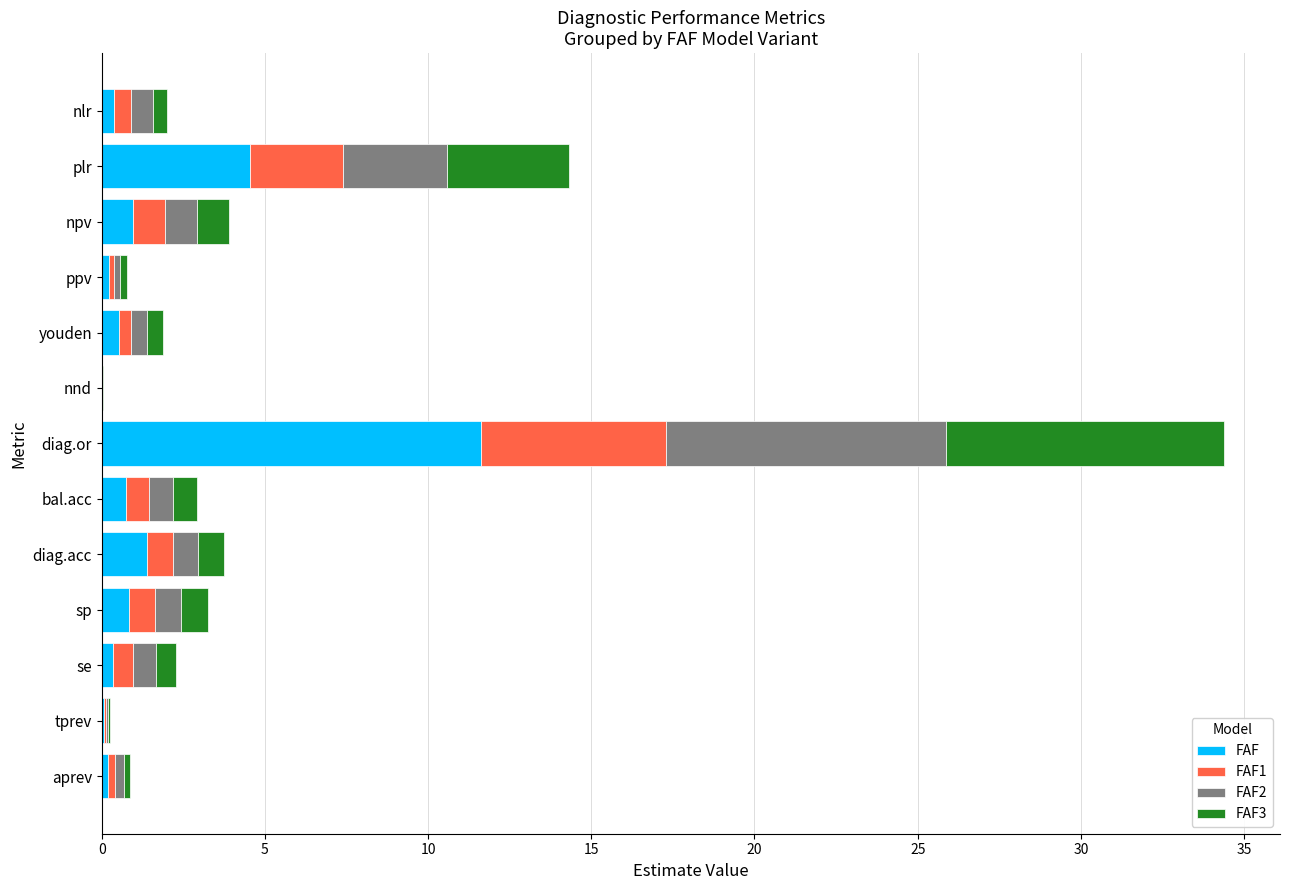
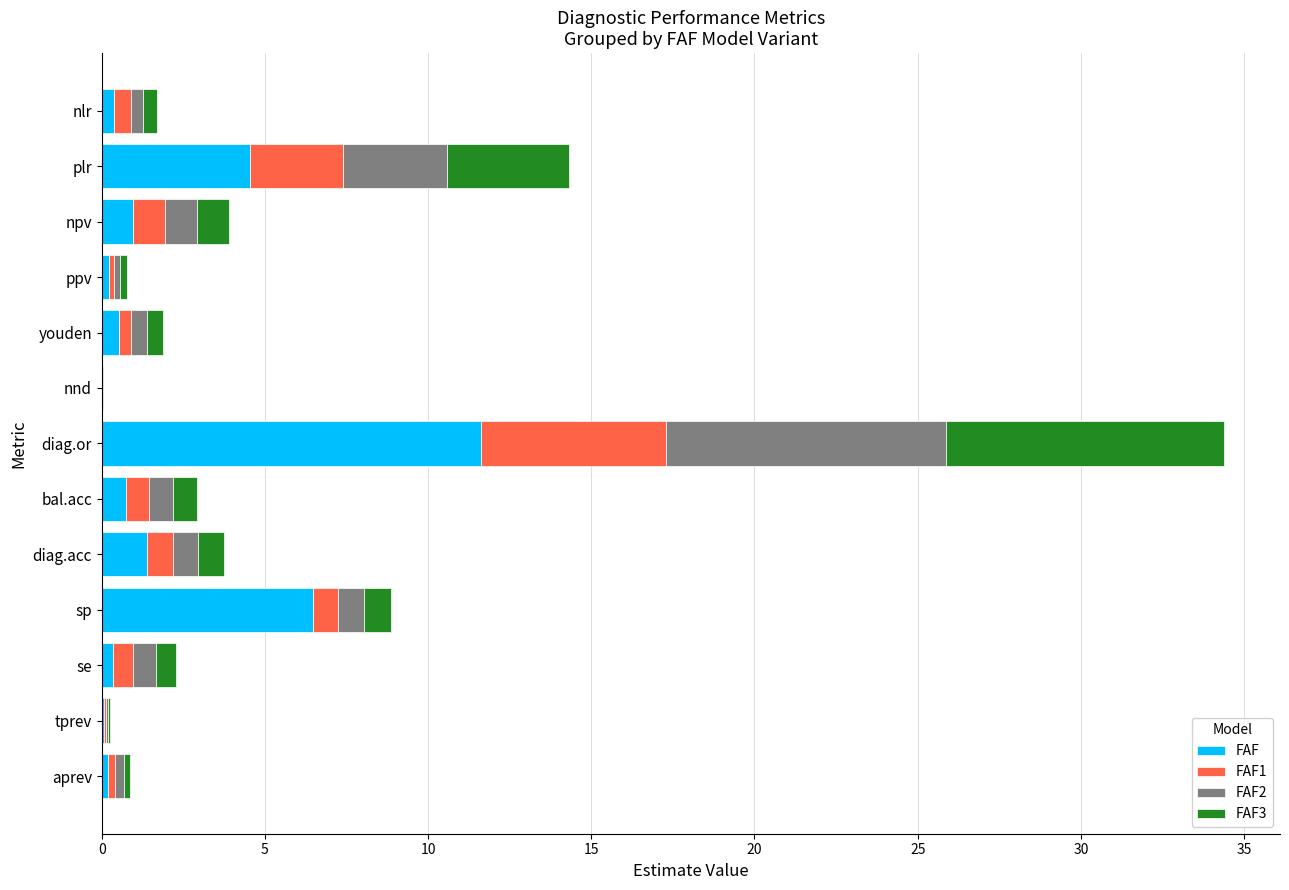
FAF2, nlr: 0.7 -> 0.4
FAF, sp: 0.9 -> 6.5
